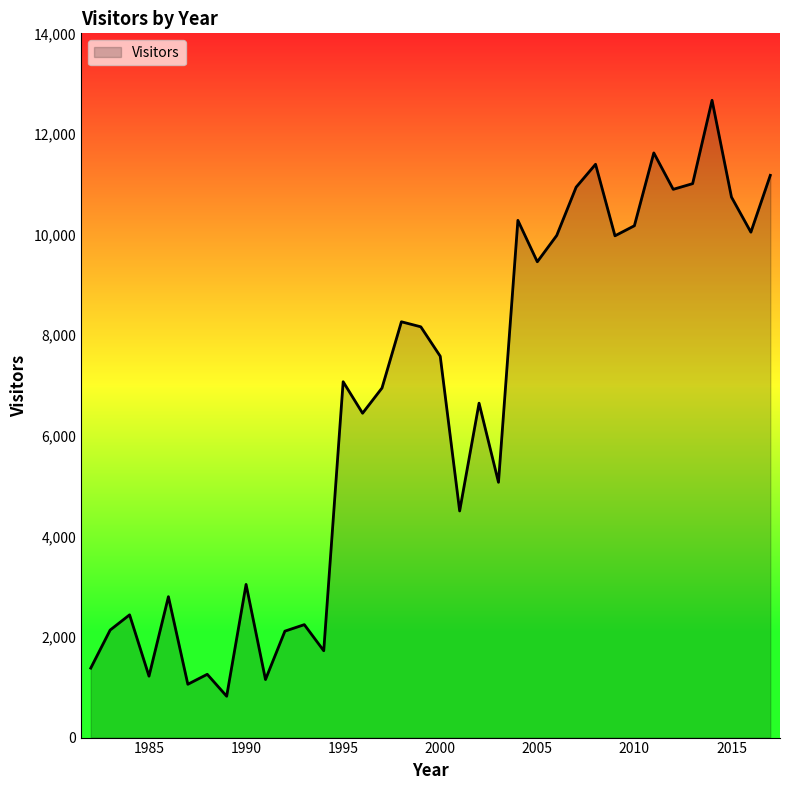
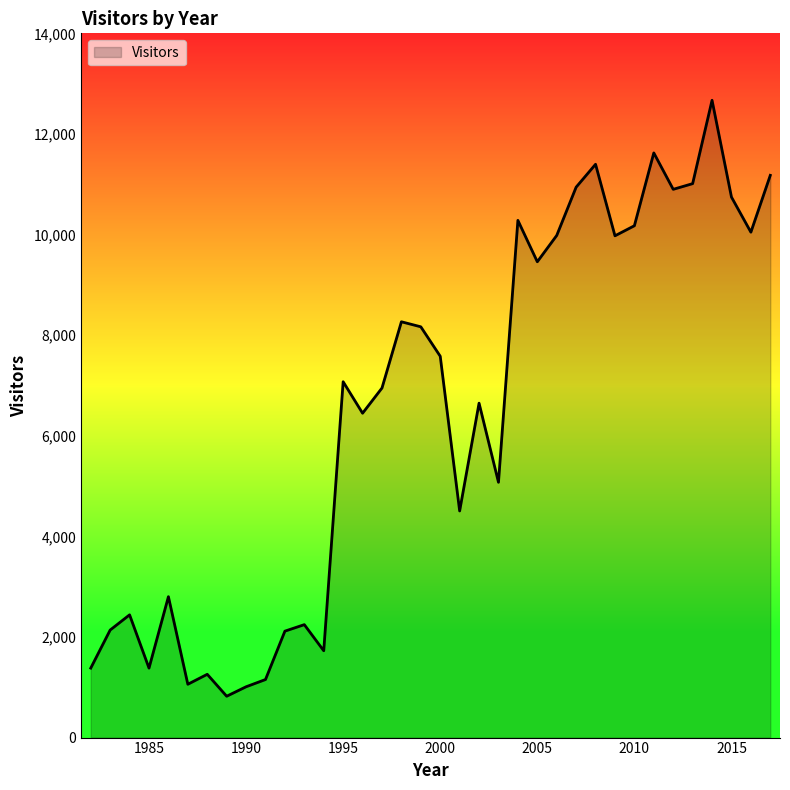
1985: 1,200 -> 1,400
1990: 3,000 -> 1,000
